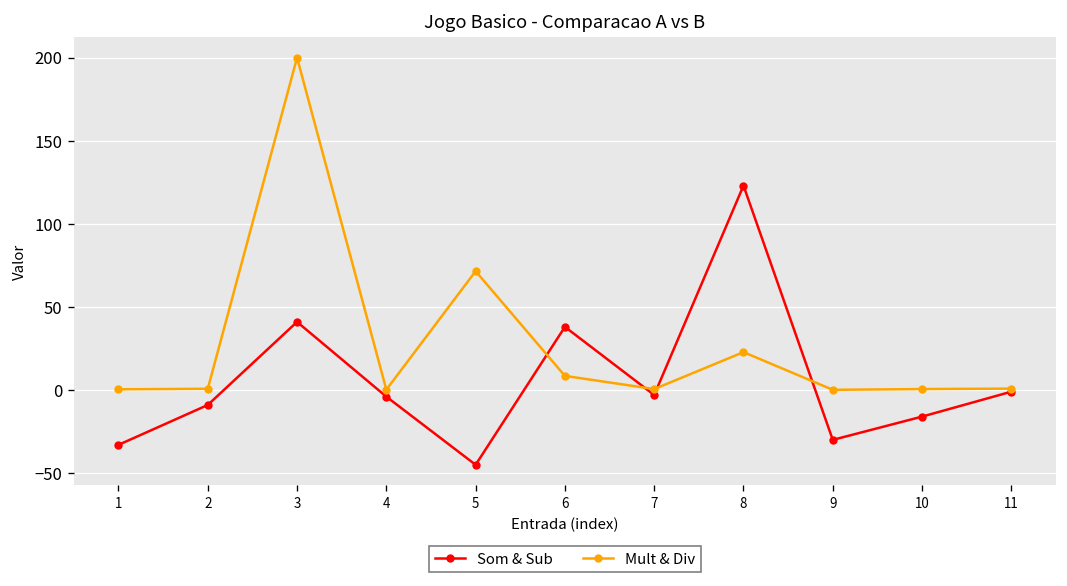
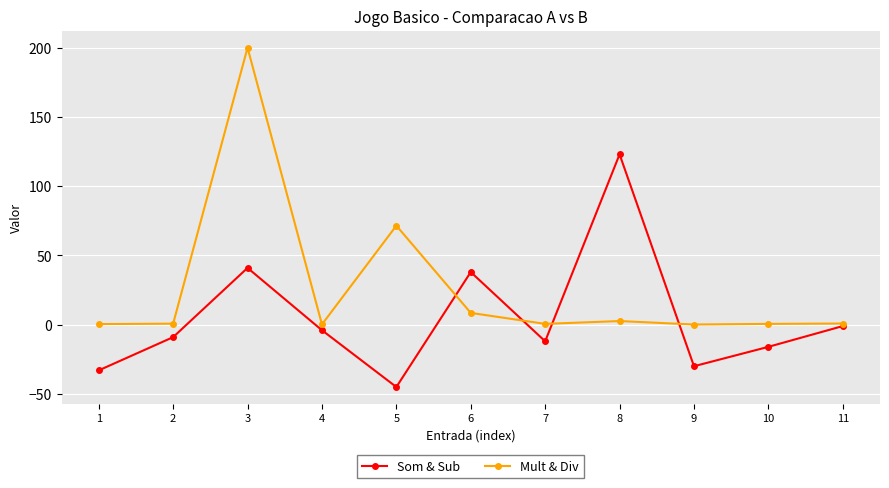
Som & Sub, 7: -3 -> -12
Mult & Div, 8: 23 -> 3
